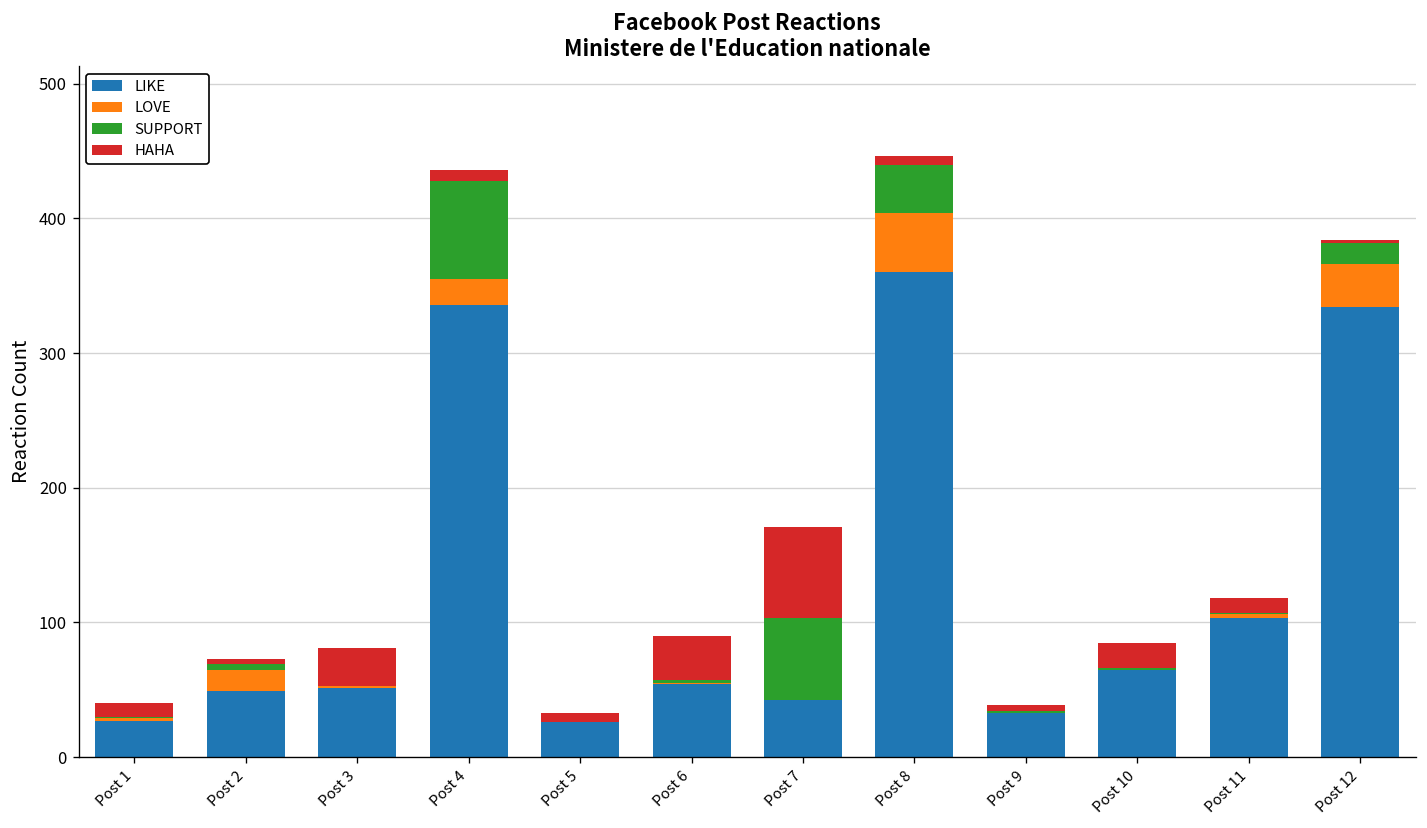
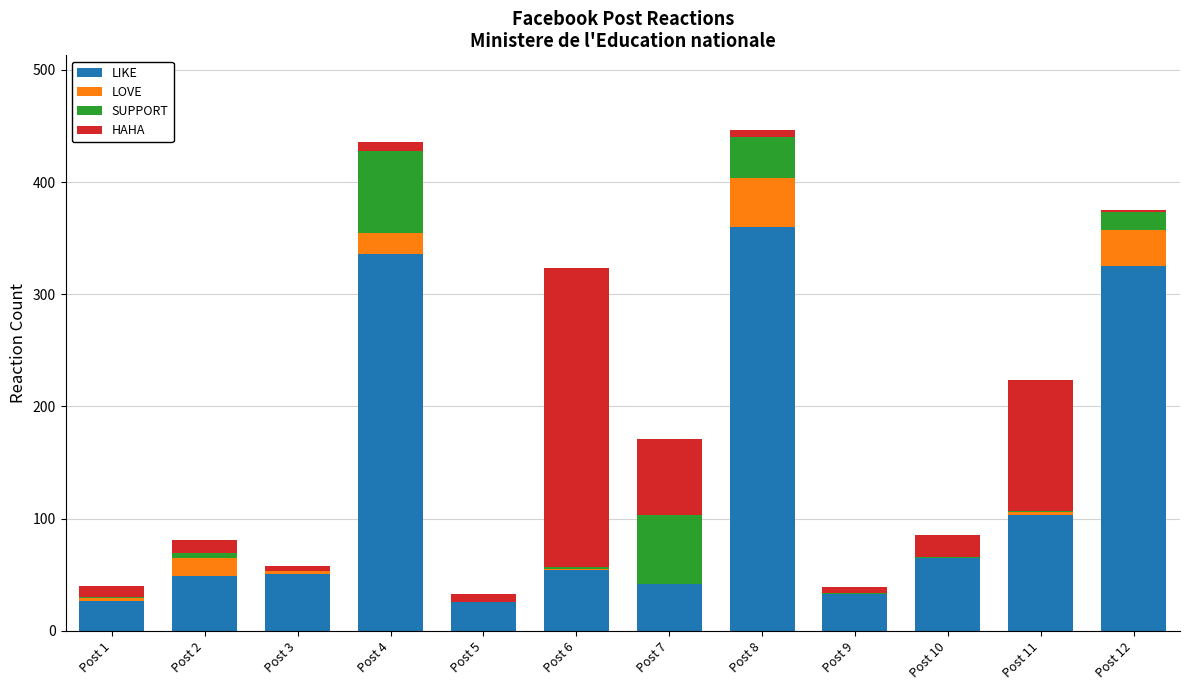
HAHA, Post 2: 4 -> 12
HAHA, Post 3: 28 -> 5
HAHA, Post 6: 33 -> 266
HAHA, Post 11: 11 -> 117
LIKE, Post 12: 334 -> 325
